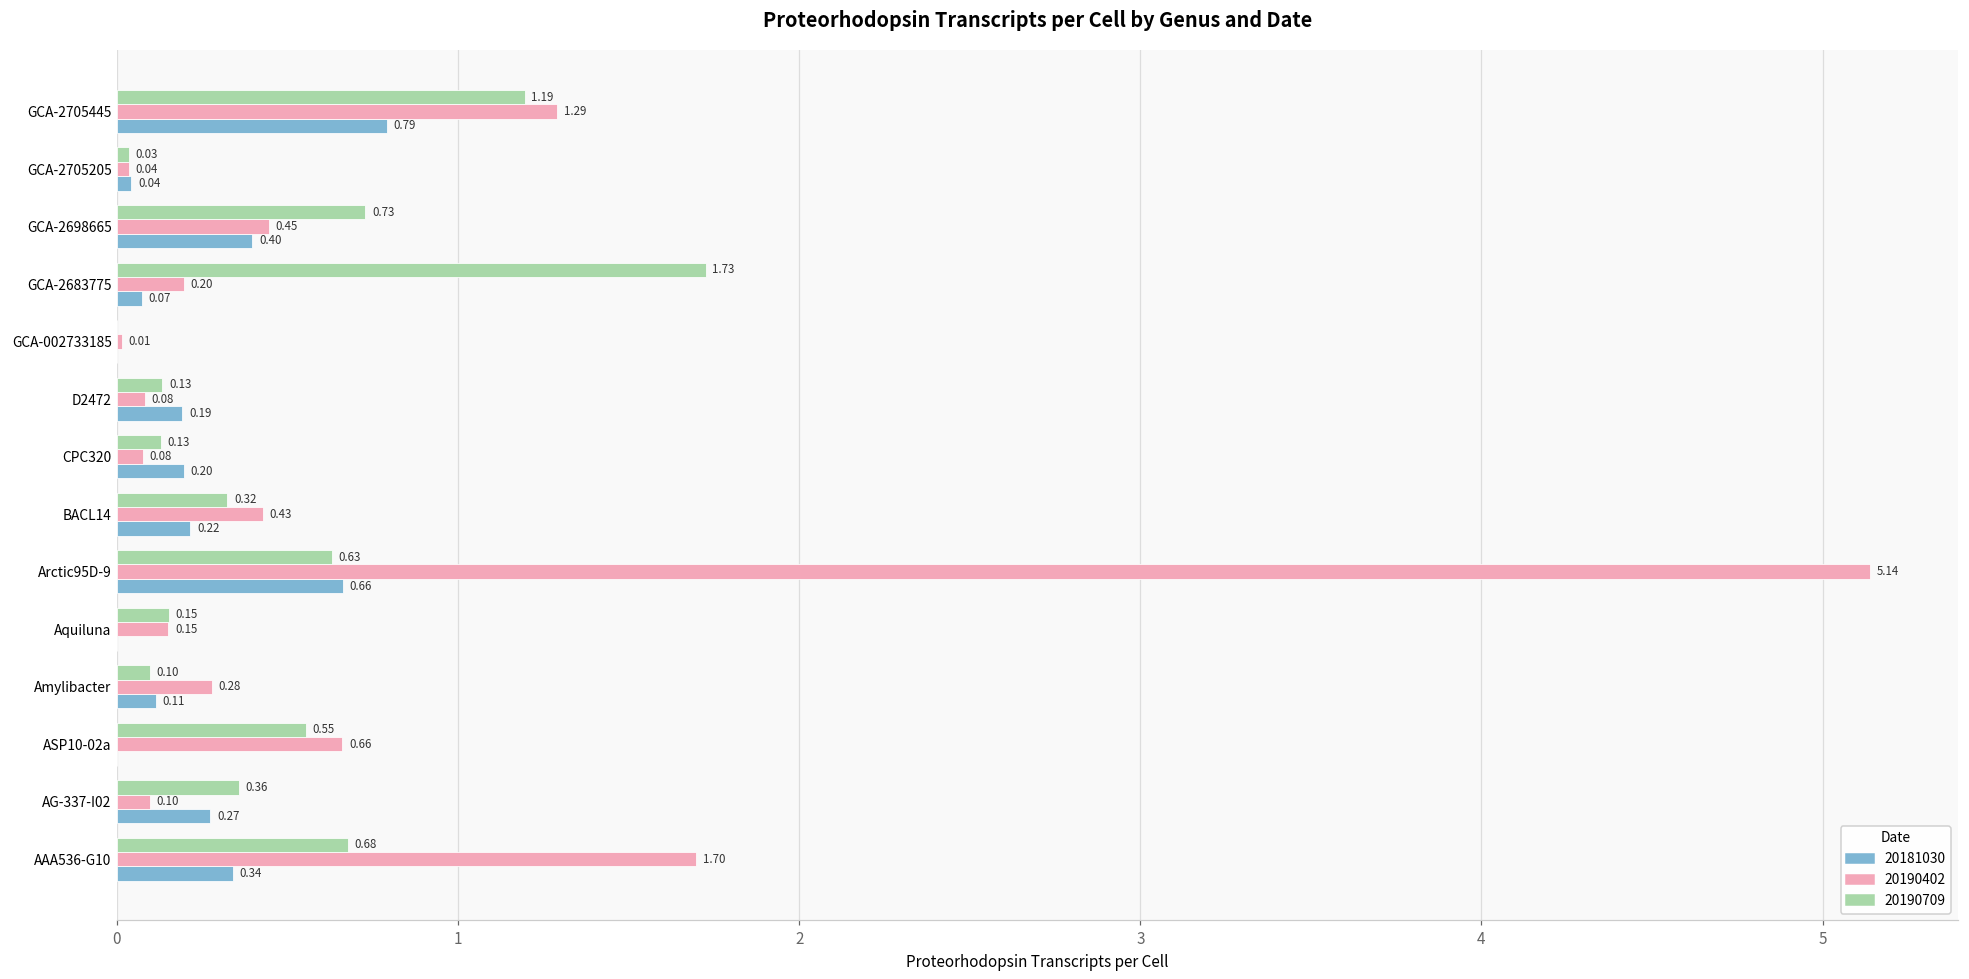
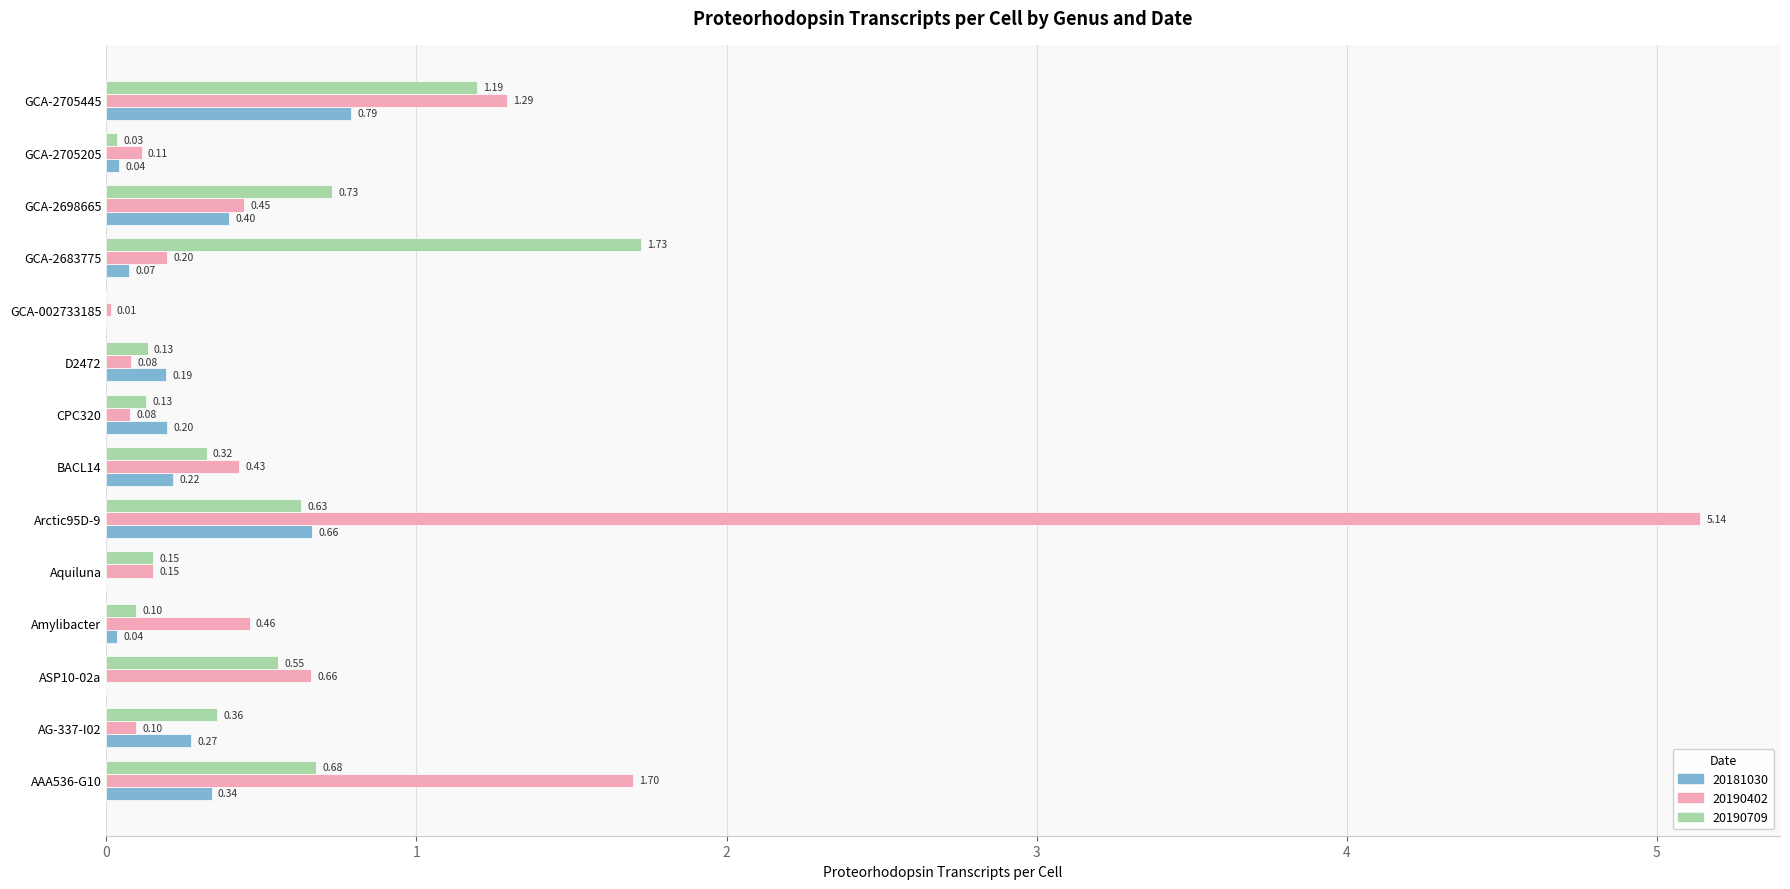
20190402, GCA-2705205: 0.04 -> 0.11
20190402, Amylibacter: 0.28 -> 0.46
20181030, Amylibacter: 0.11 -> 0.04
